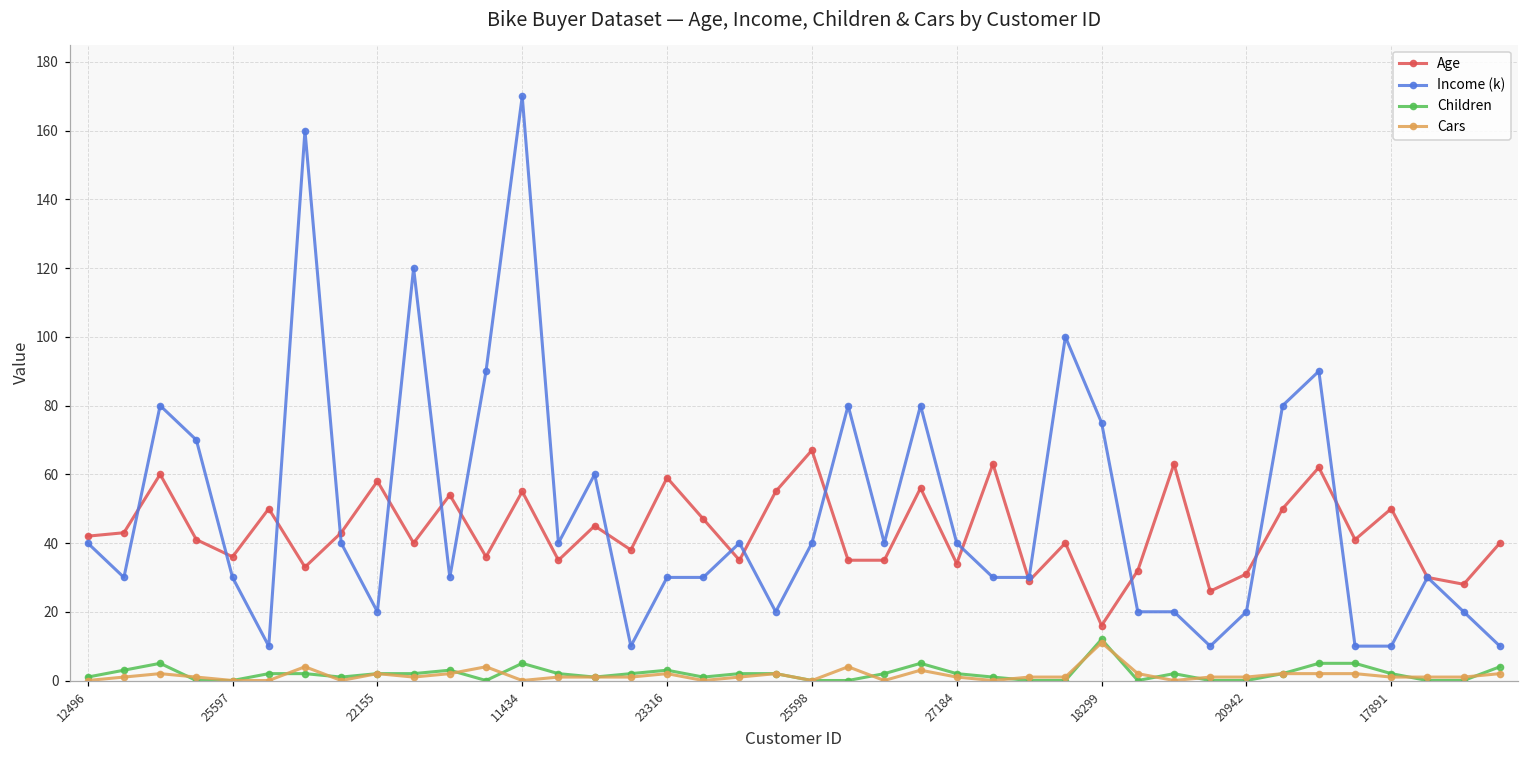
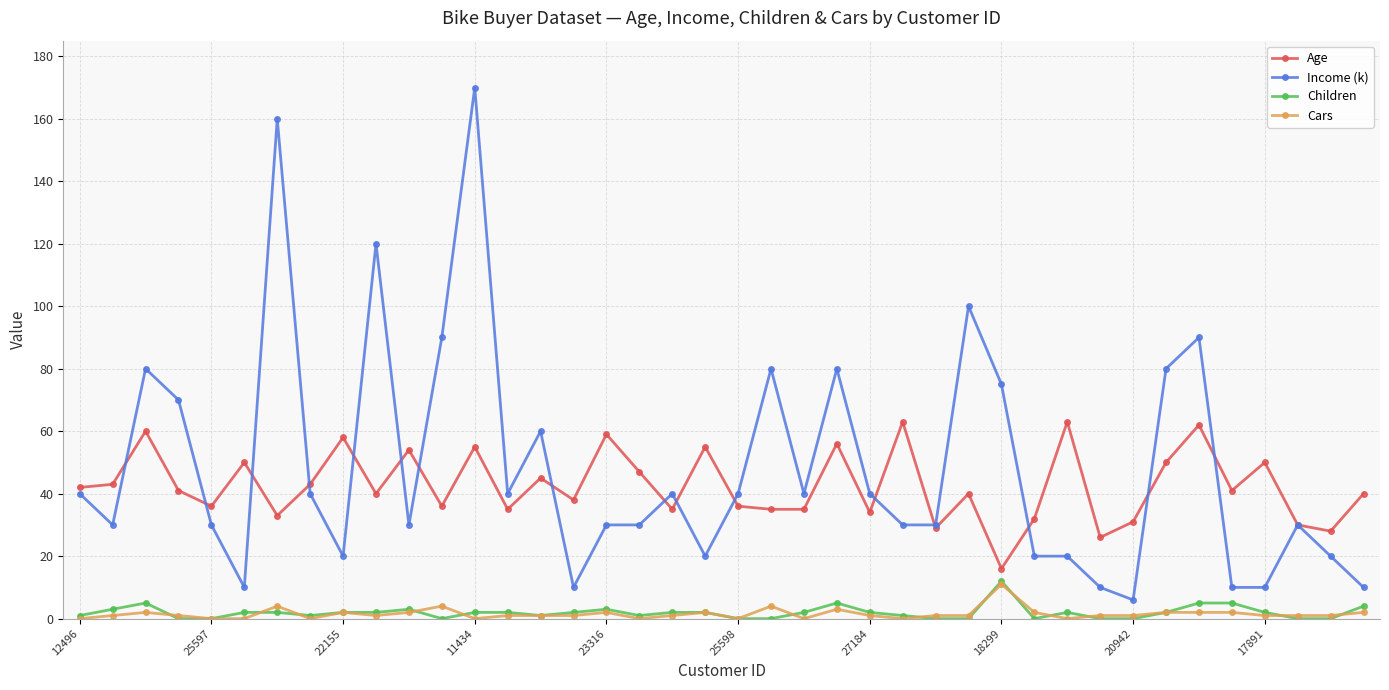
Children, 11434: 5 -> 2
Age, 25598: 67 -> 36
Income (k), 20942: 20 -> 6
